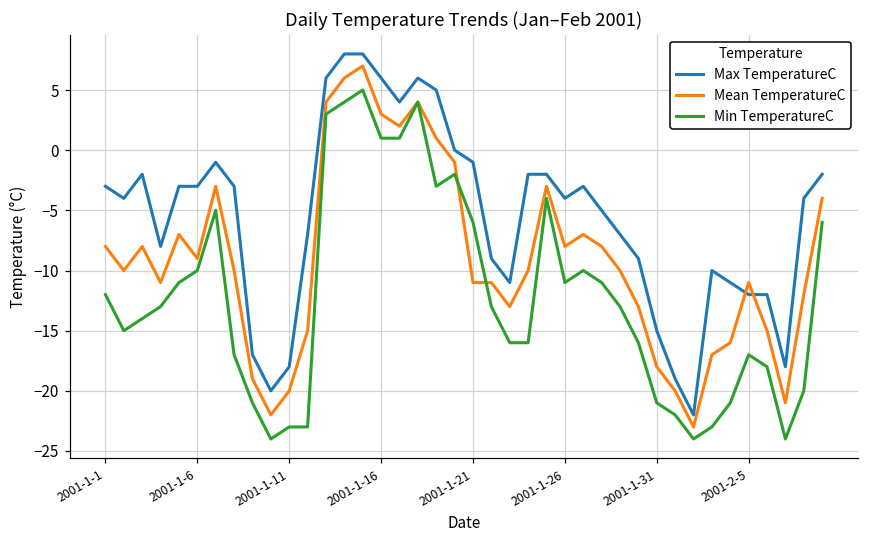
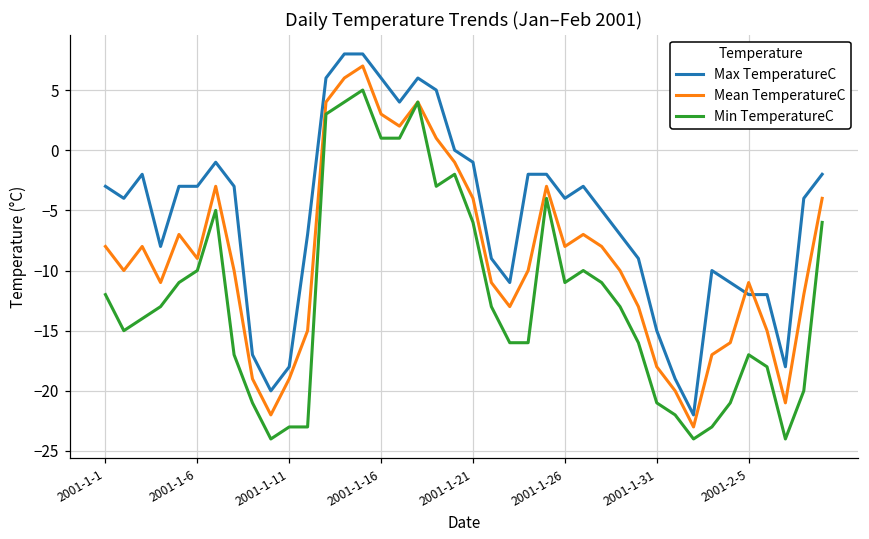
Mean TemperatureC, 2001-1-11: -20 -> -19
Mean TemperatureC, 2001-1-21: -11 -> -4
